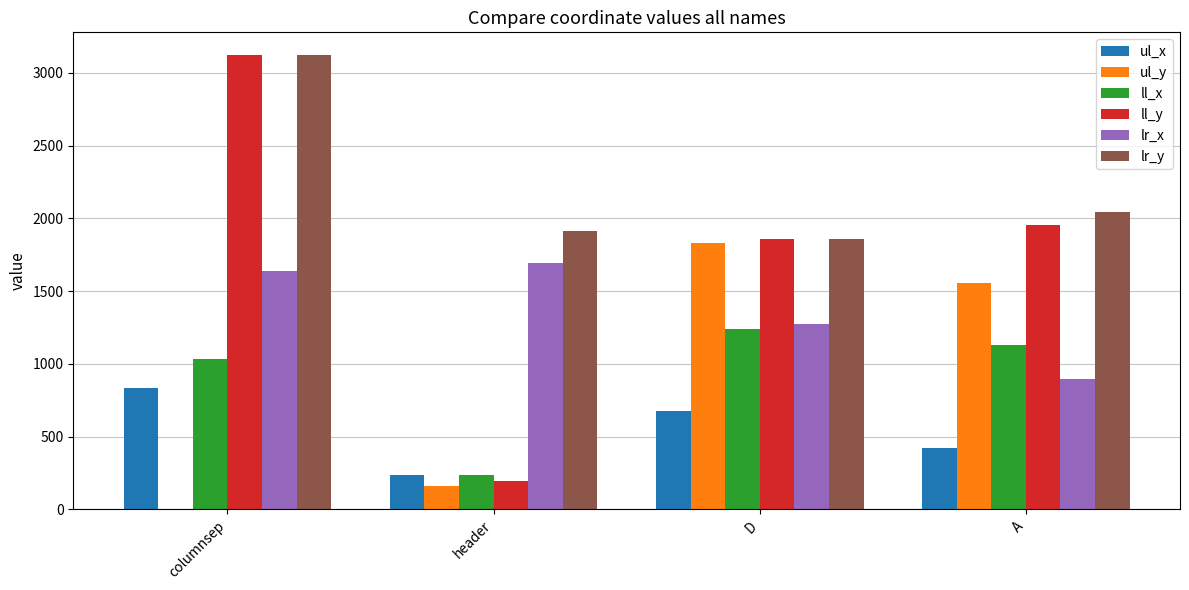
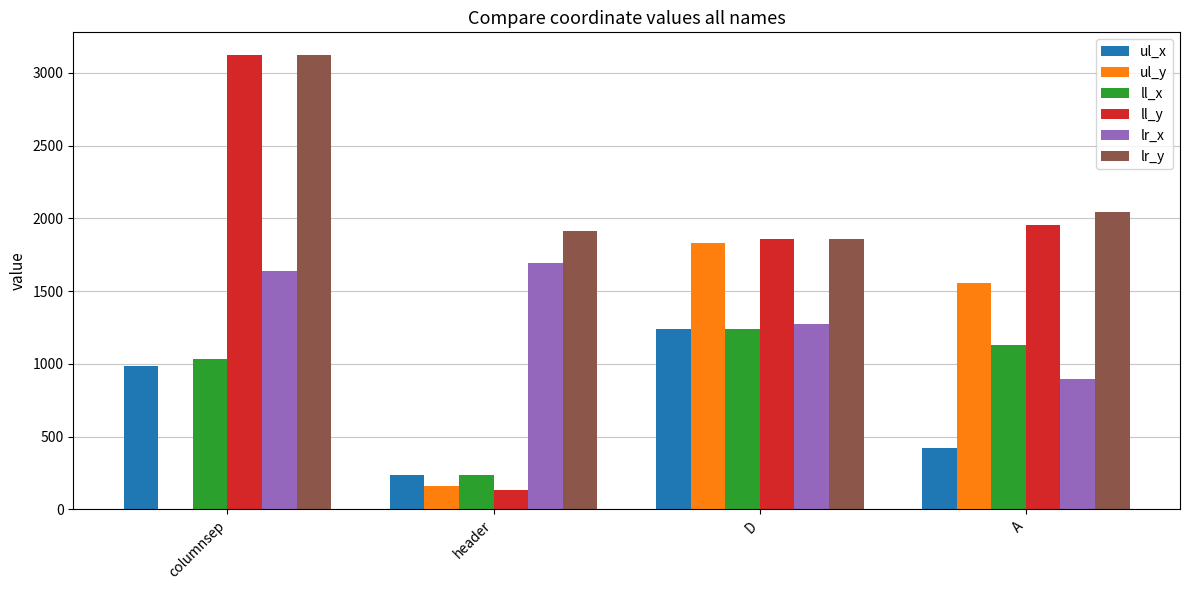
ul_x, columnsep: 830 -> 990
ll_y, header: 190 -> 130
ul_x, D: 680 -> 1240
